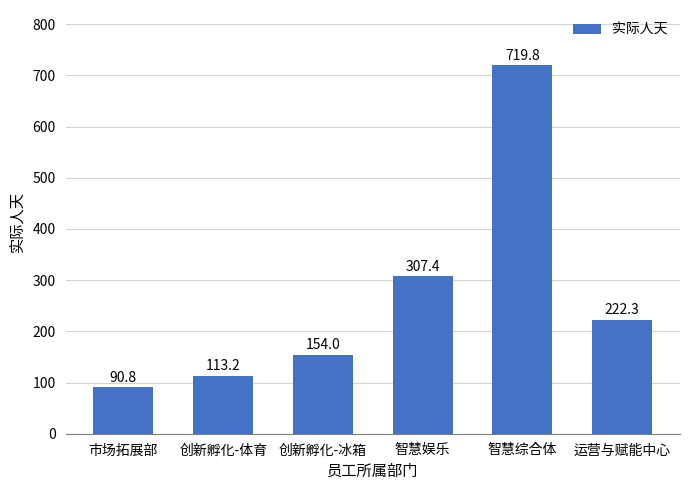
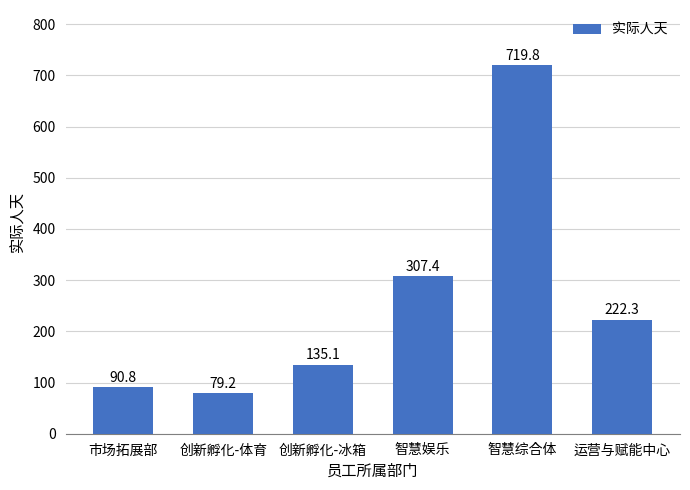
创新孵化-体育: 113.2 -> 79.2
创新孵化-冰箱: 154.0 -> 135.1
